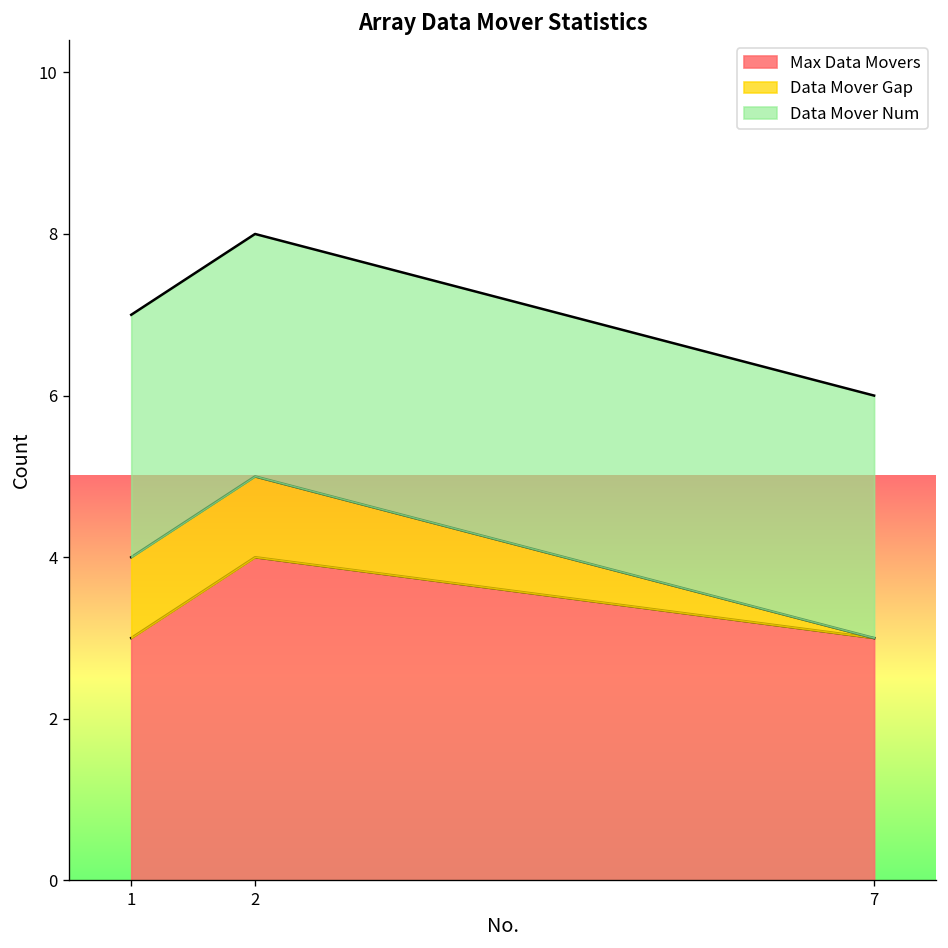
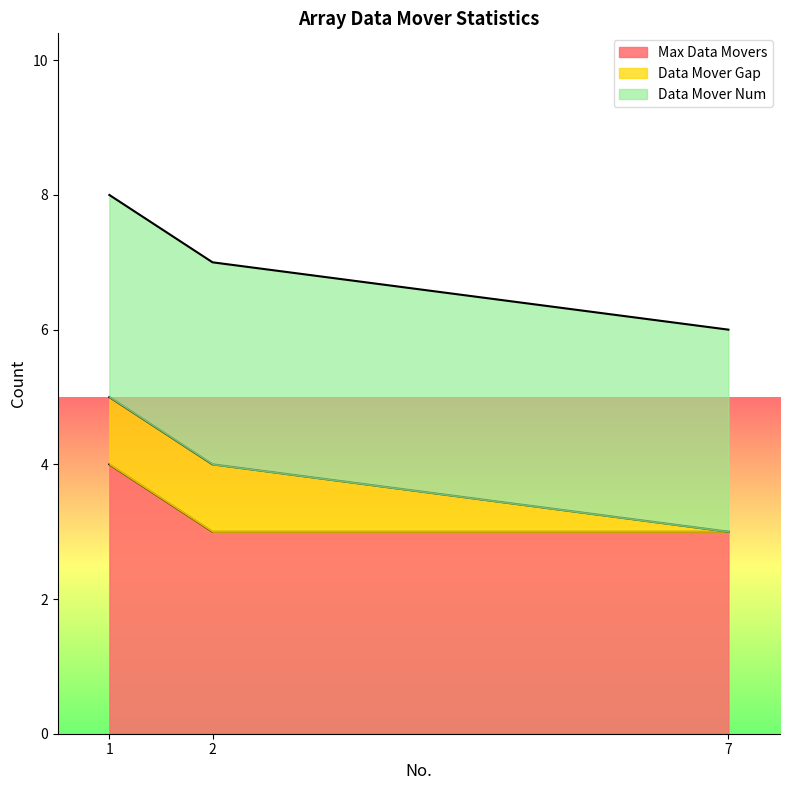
Max Data Movers, 1: 3 -> 4
Max Data Movers, 2: 4 -> 3
